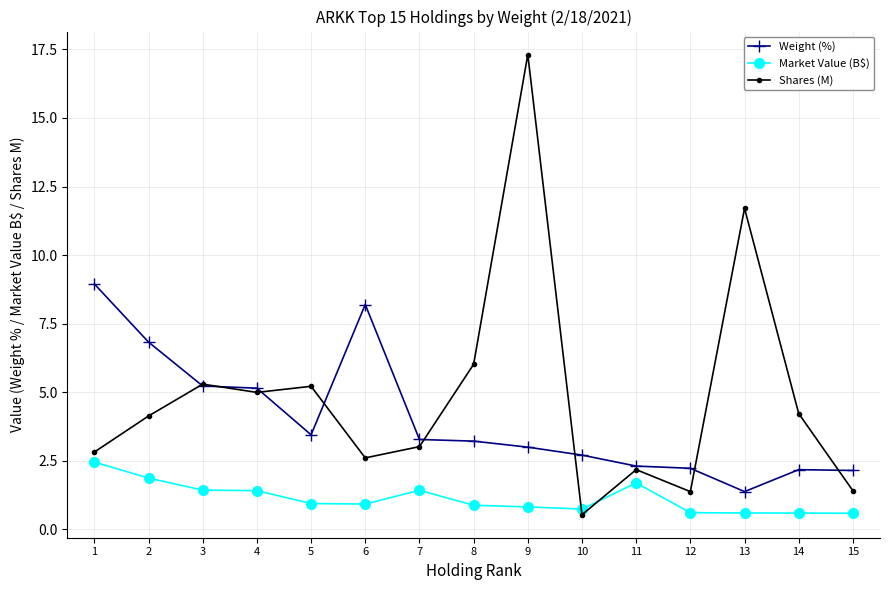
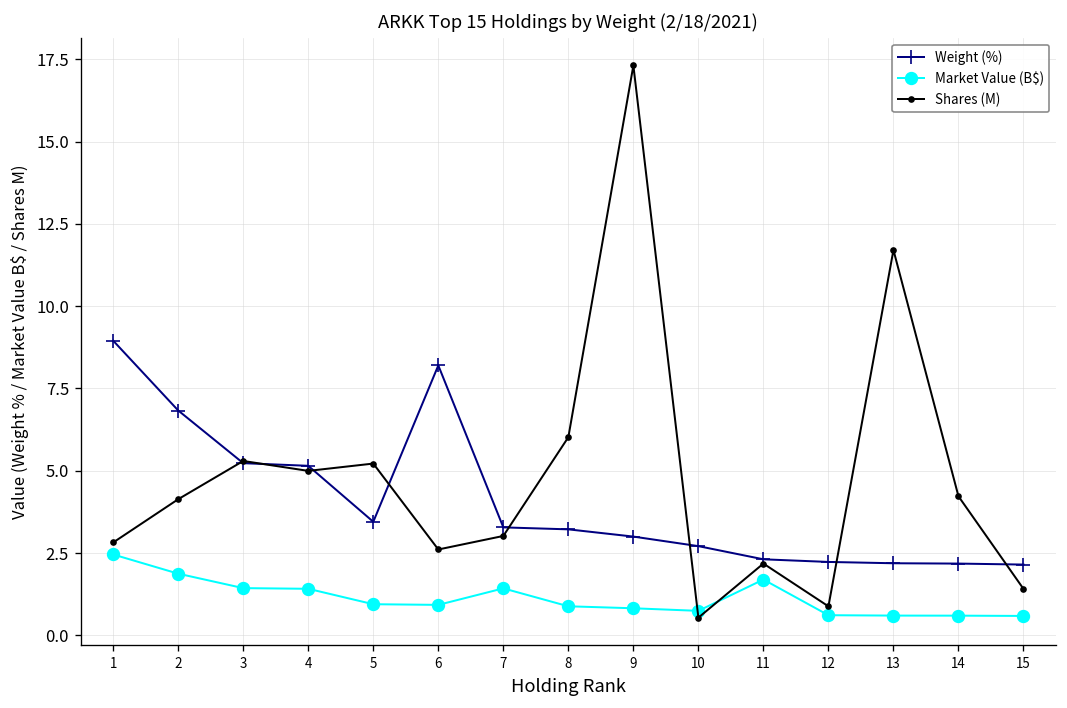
Shares (M), 12: 1.4 -> 0.9
Weight (%), 13: 1.4 -> 2.2
